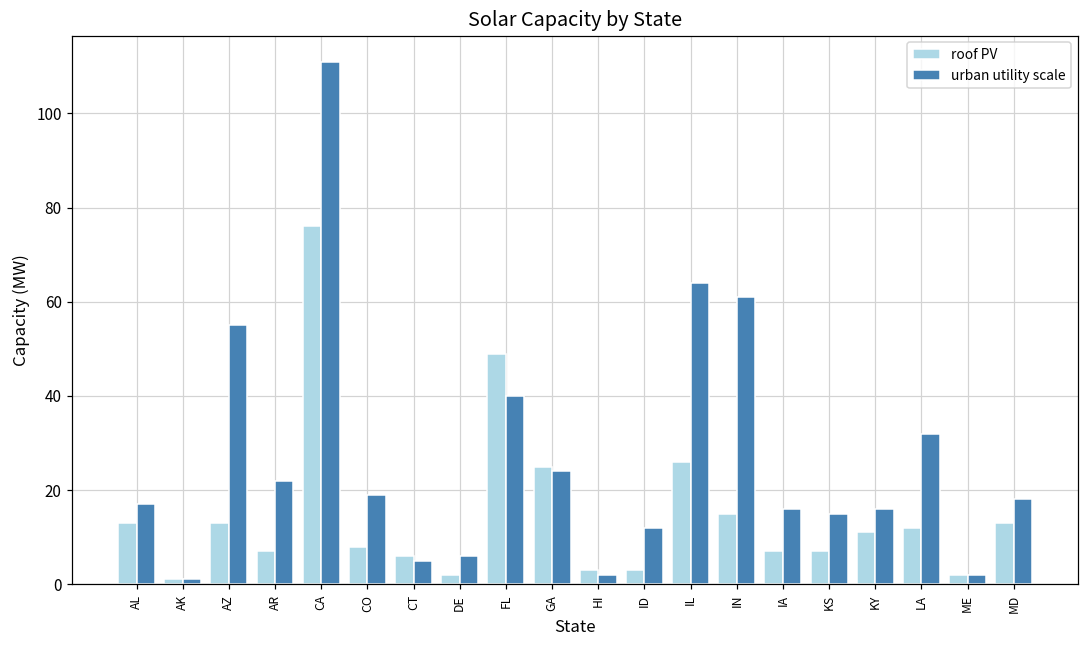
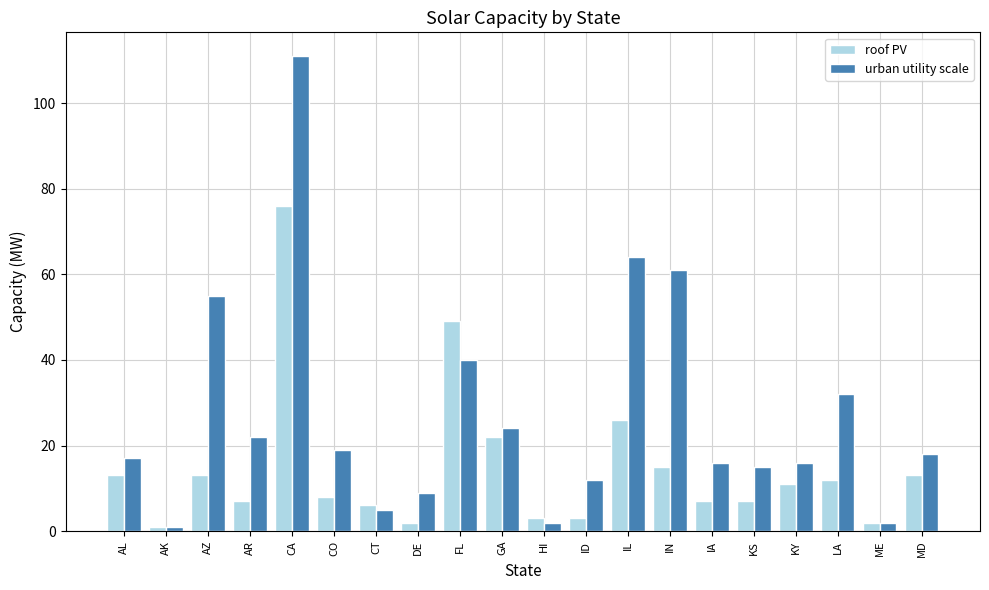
urban utility scale, DE: 6 -> 9
roof PV, GA: 25 -> 22
